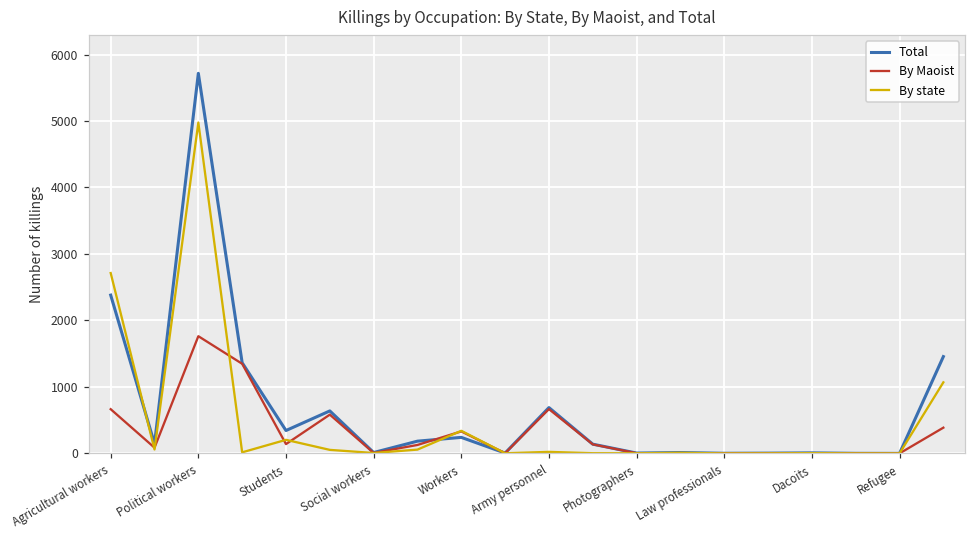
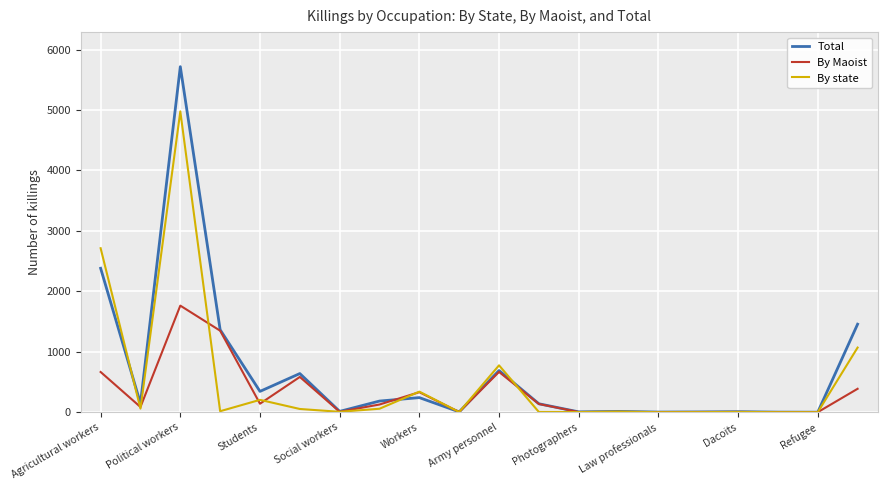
By state, Army personnel: 0 -> 800
